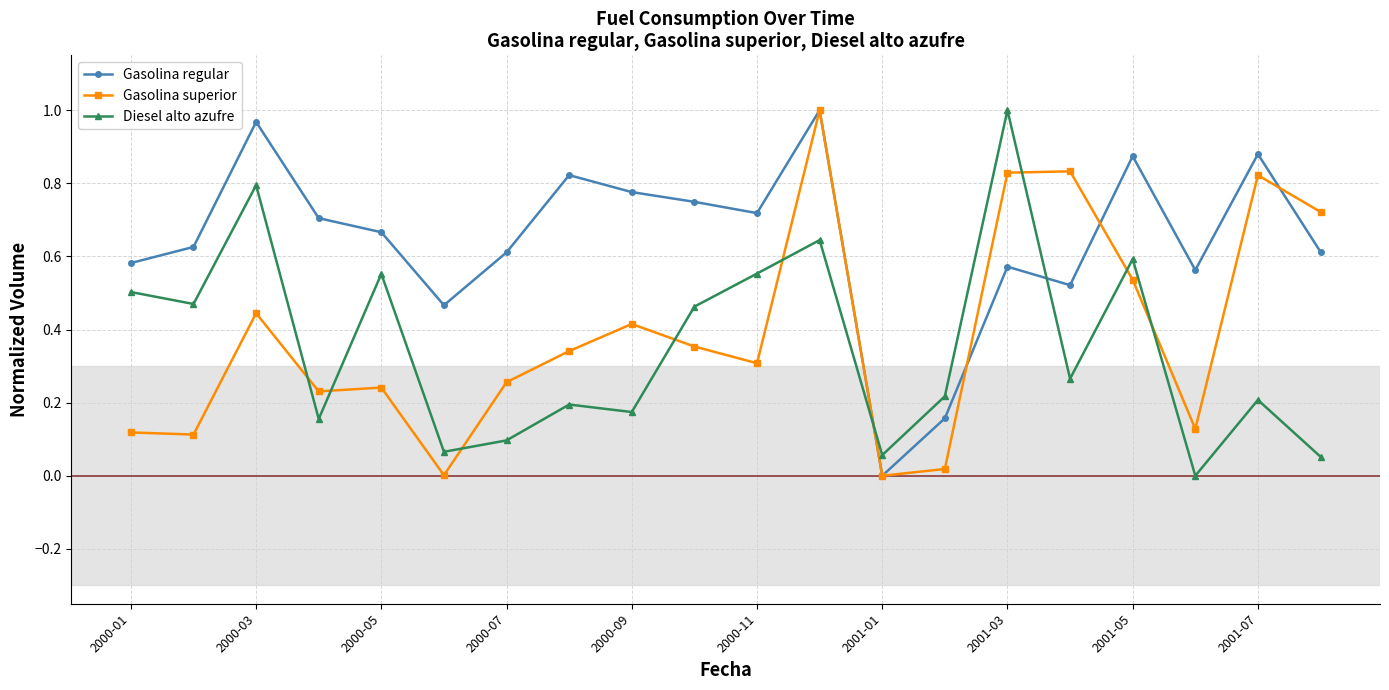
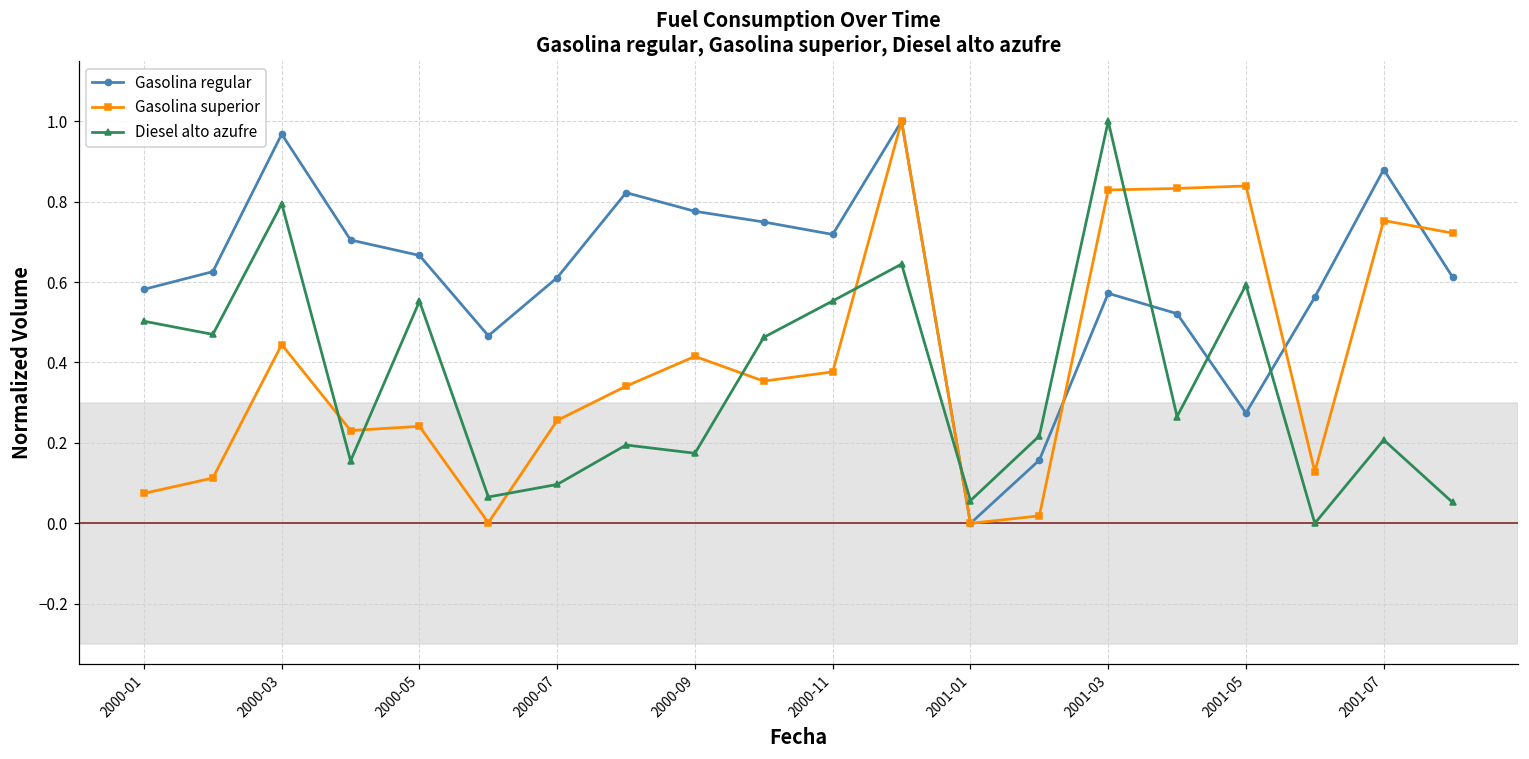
Gasolina superior, 2000-01: 0.12 -> 0.07
Gasolina superior, 2000-11: 0.31 -> 0.38
Gasolina regular, 2001-05: 0.87 -> 0.27
Gasolina superior, 2001-05: 0.54 -> 0.84
Gasolina superior, 2001-07: 0.82 -> 0.75
